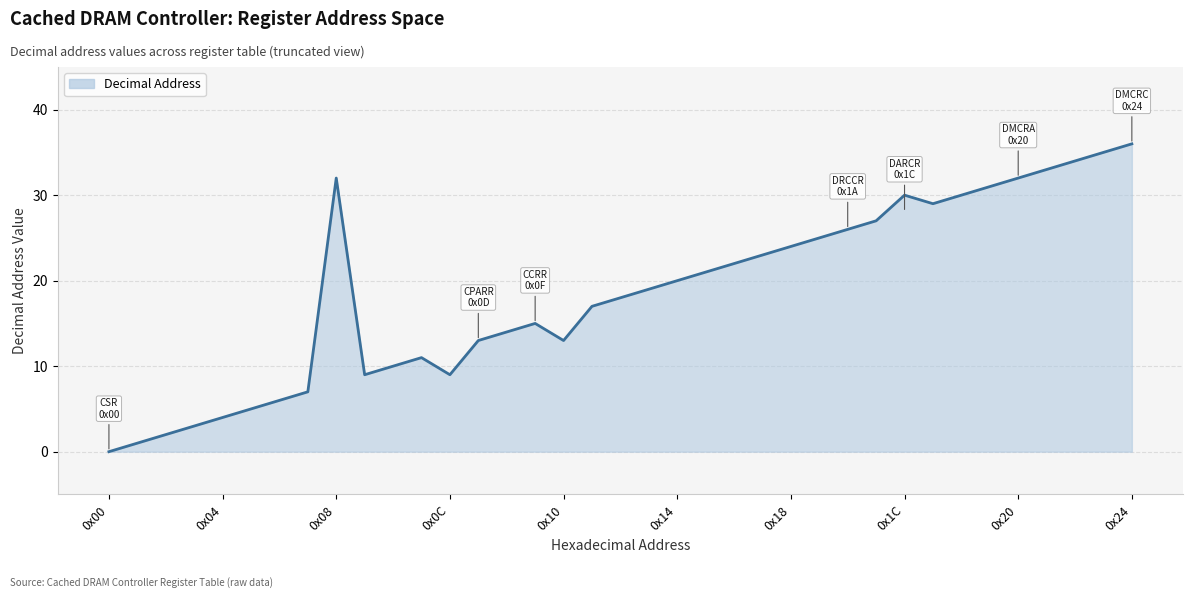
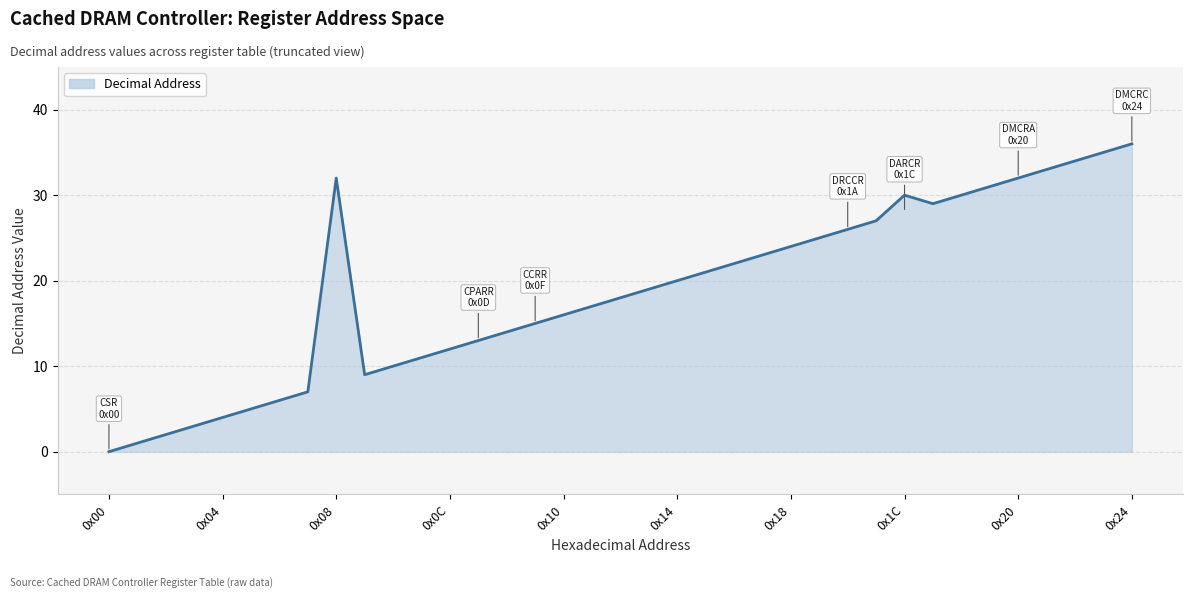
0x0C: 9 -> 12
0x10: 13 -> 16
